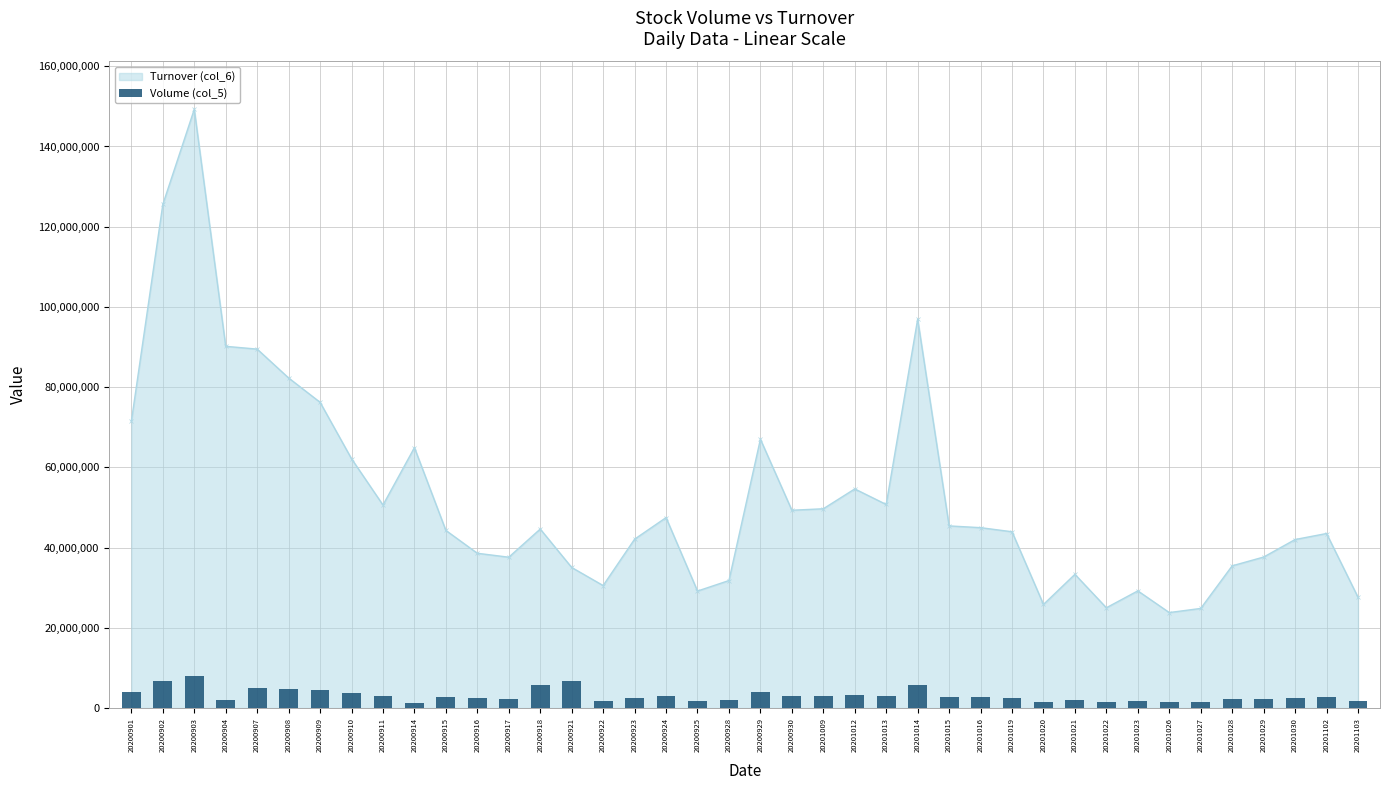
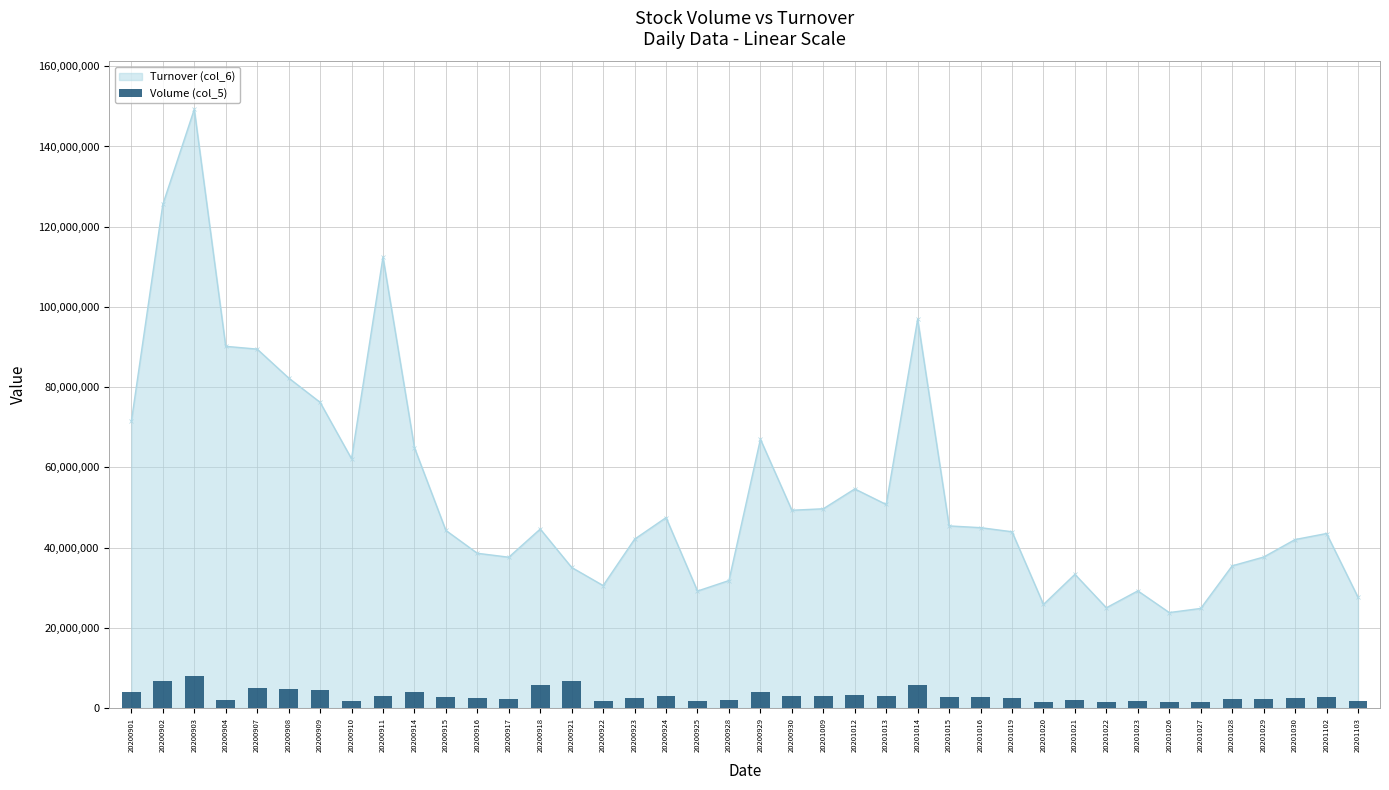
Volume (col_5), 20200910: 4,000,000 -> 2,000,000
Turnover (col_6), 20200911: 51,000,000 -> 112,000,000
Volume (col_5), 20200914: 1,000,000 -> 4,000,000
